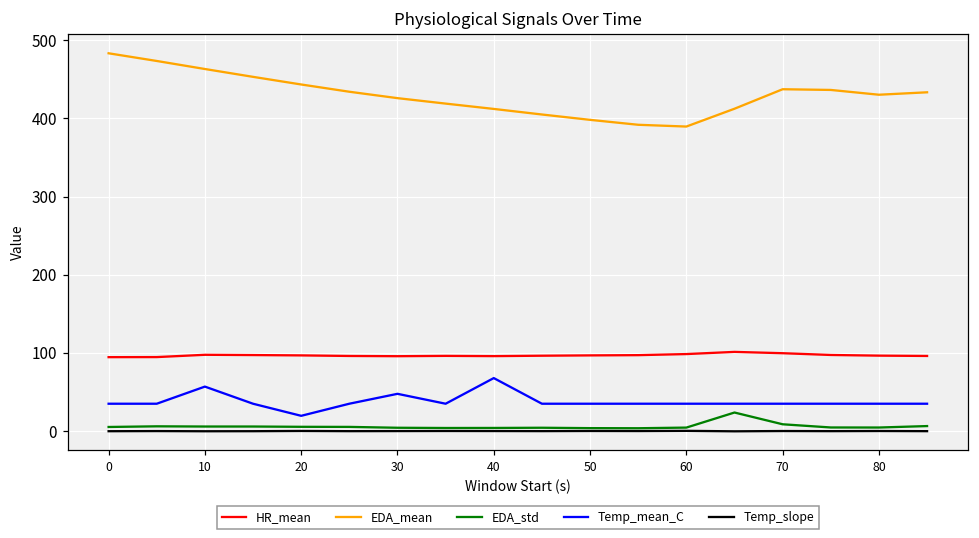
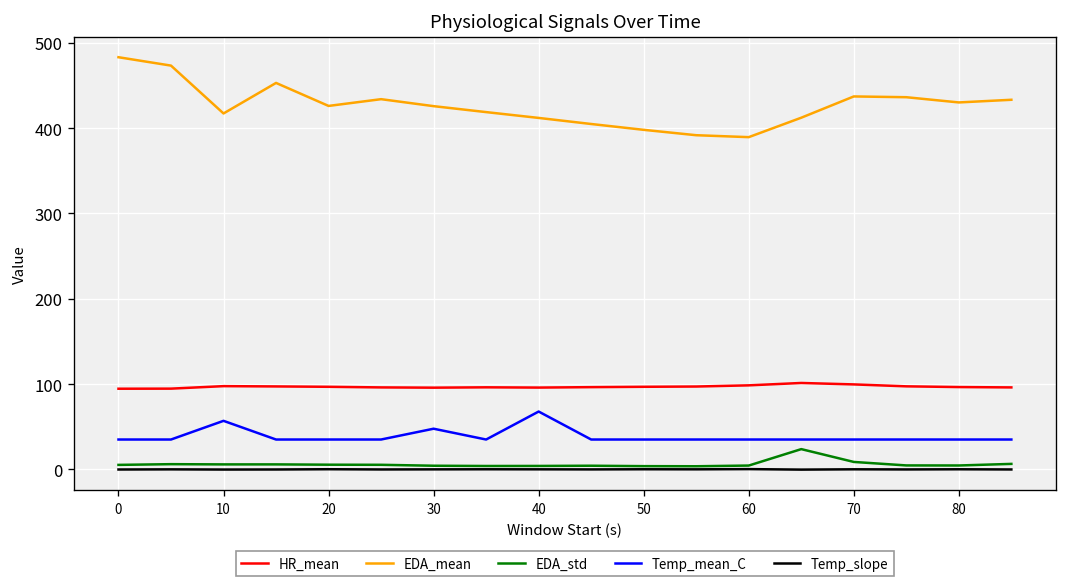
EDA_mean, 10: 460 -> 420
EDA_mean, 20: 440 -> 430
Temp_mean_C, 20: 20 -> 30
